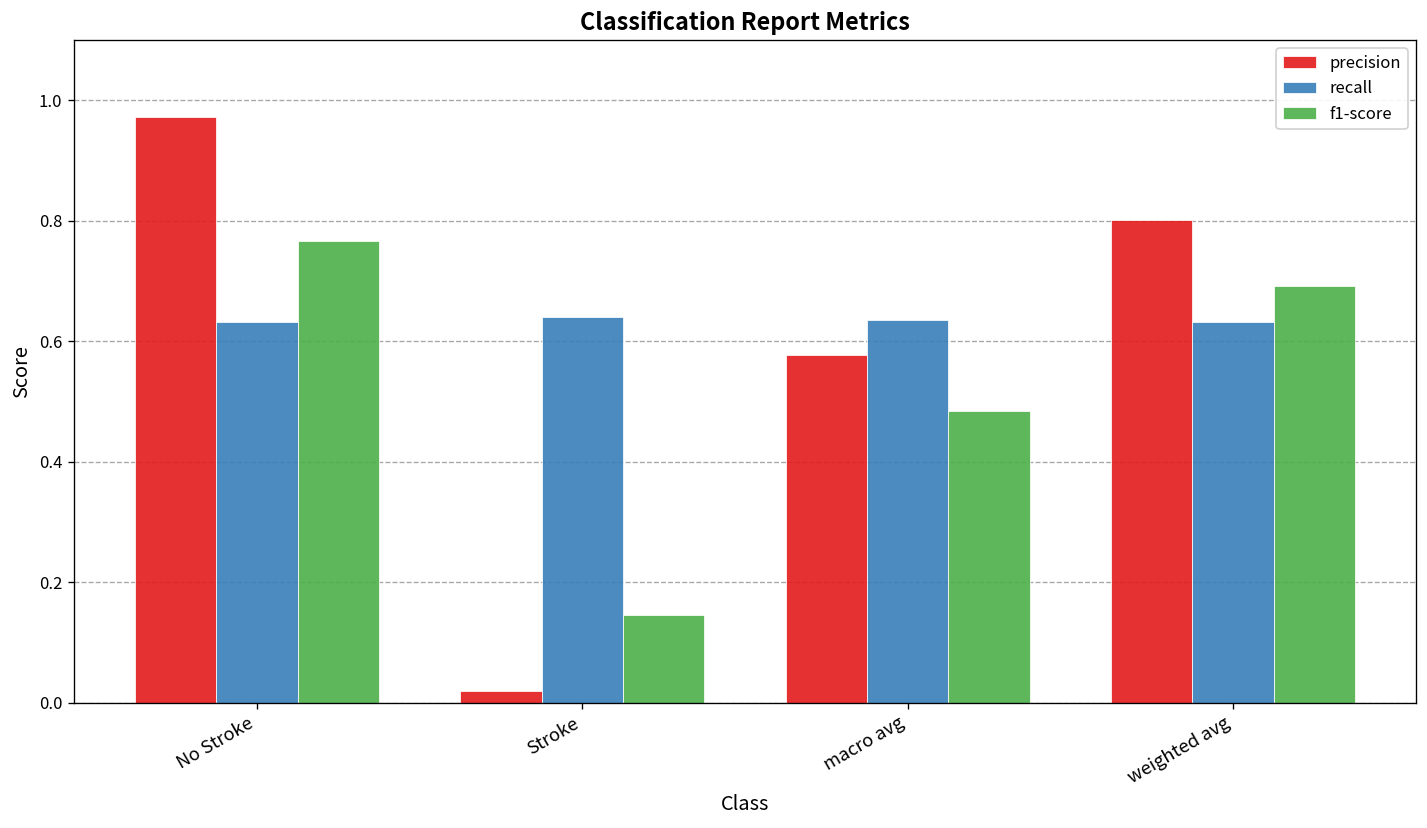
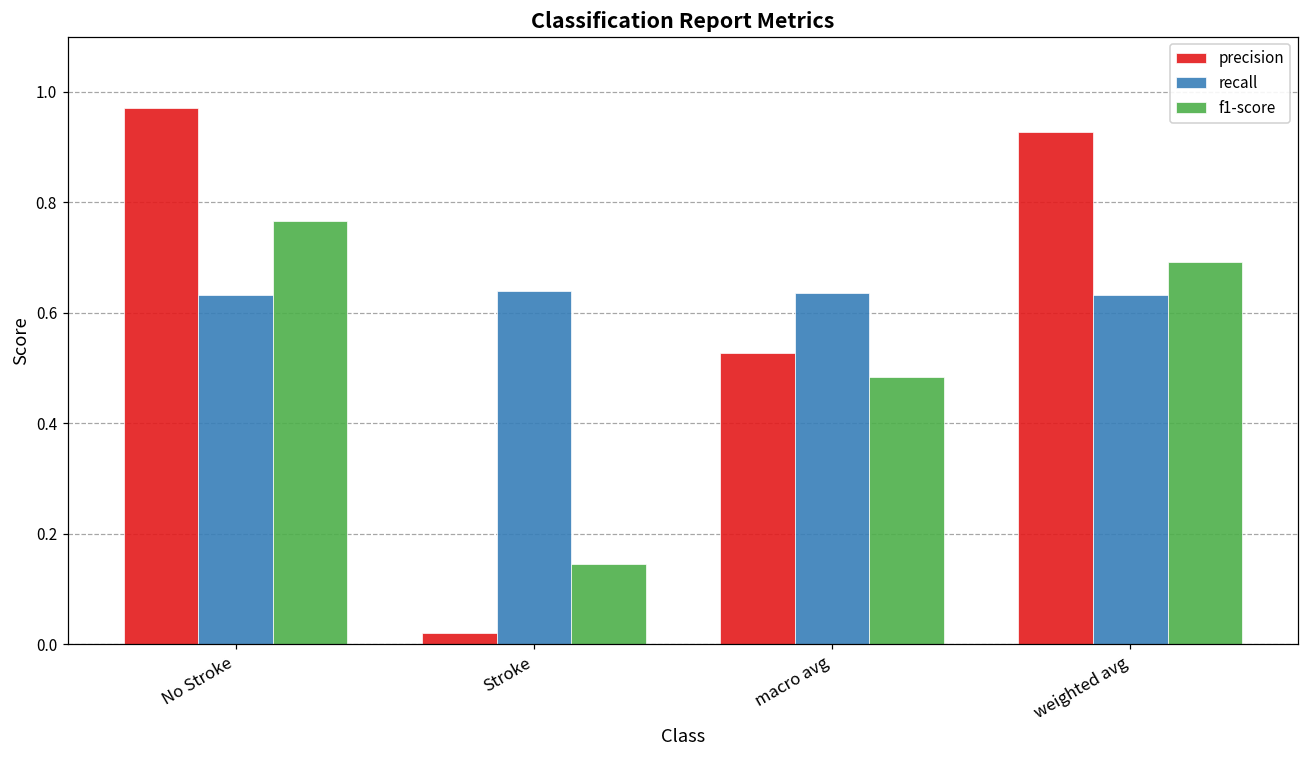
precision, macro avg: 0.58 -> 0.53
precision, weighted avg: 0.80 -> 0.93
